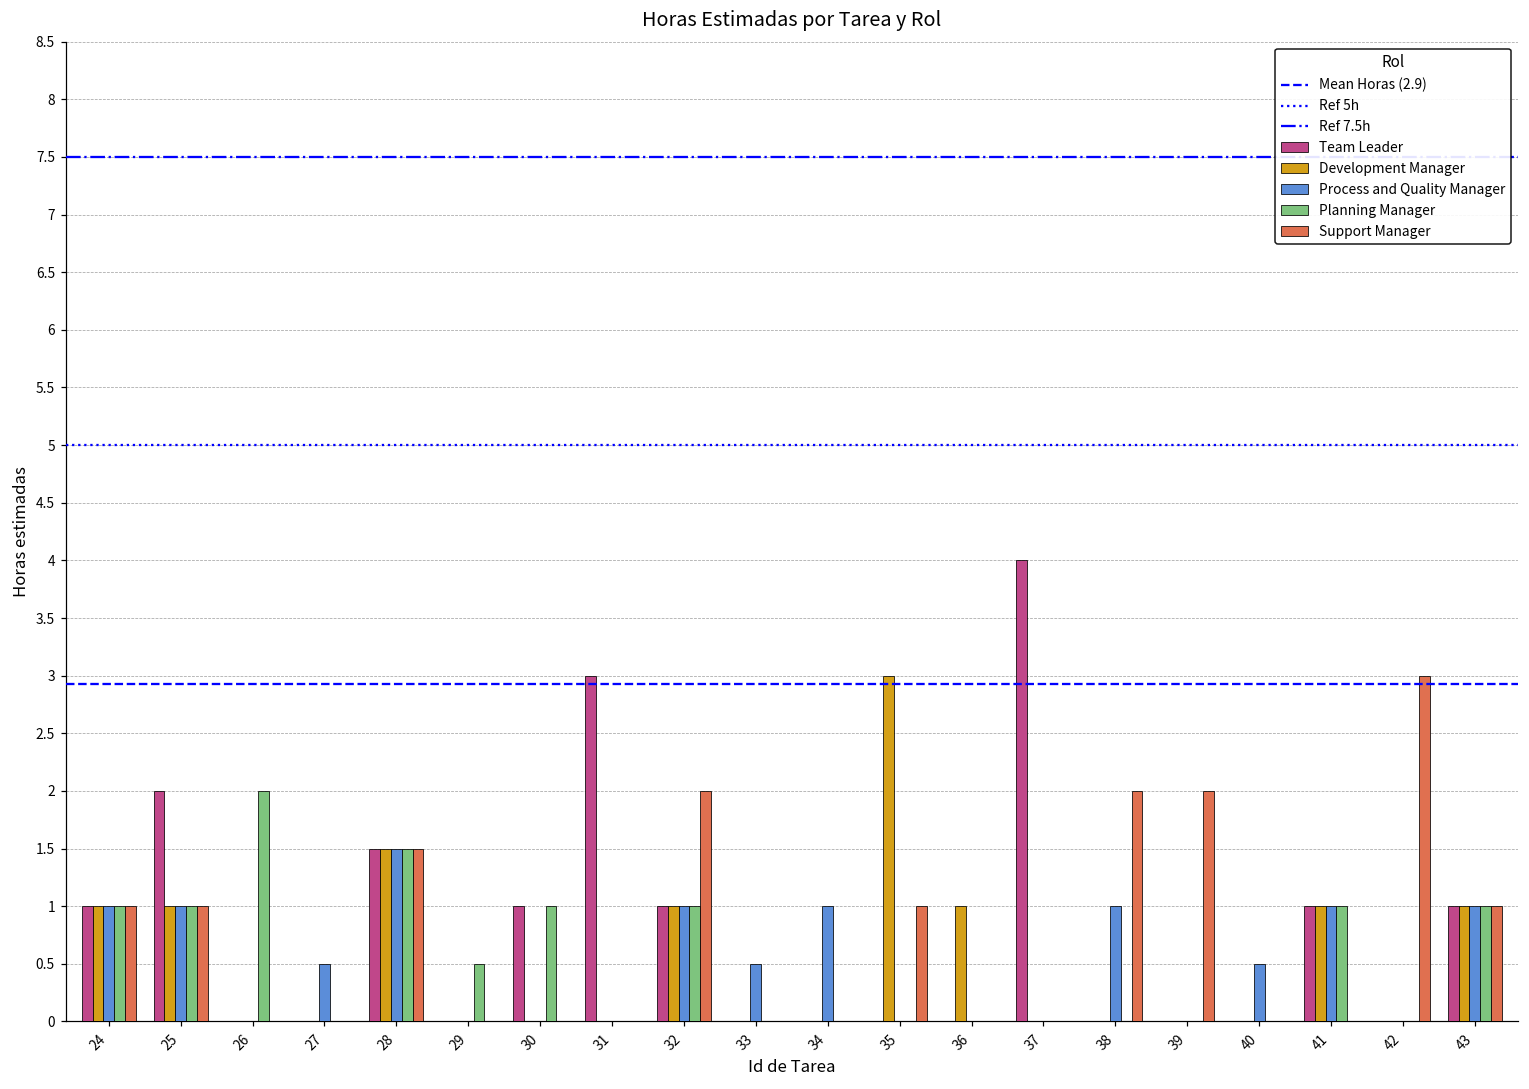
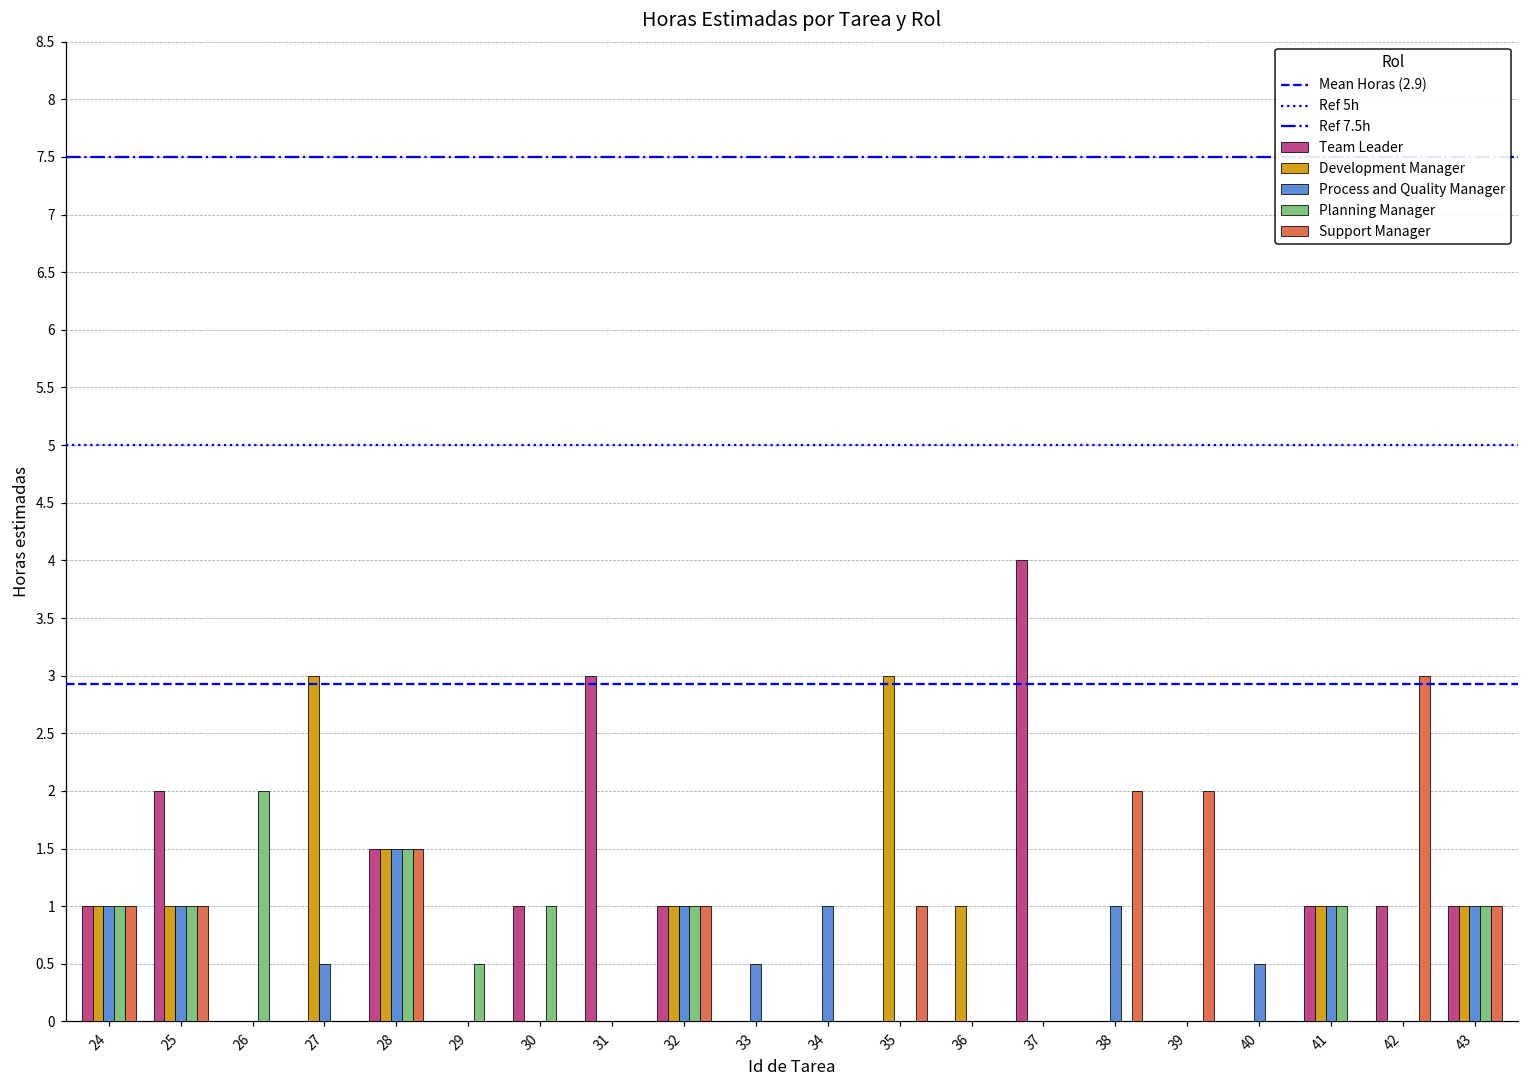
Development Manager, 27: 0 -> 3
Support Manager, 32: 2 -> 1
Team Leader, 42: 0 -> 1
